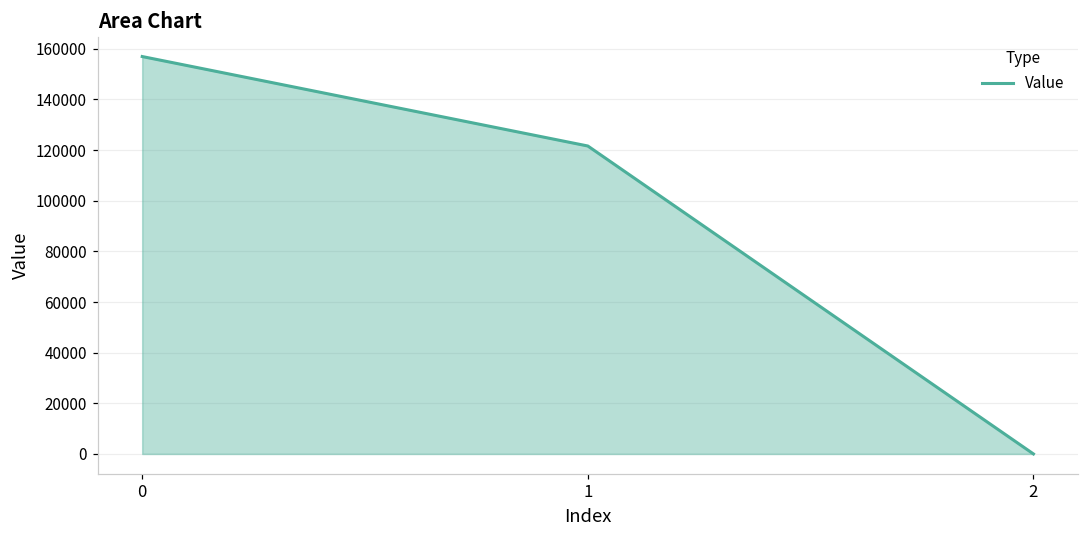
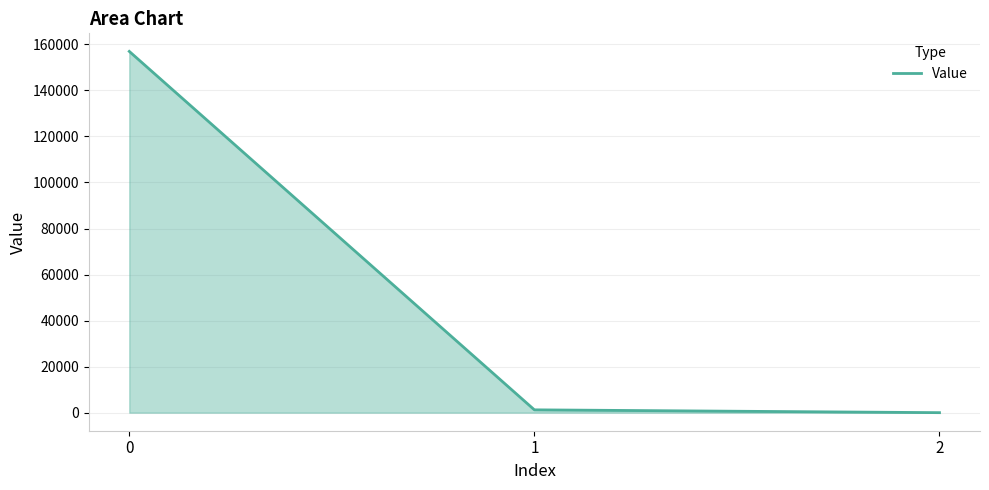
1: 122000 -> 1000
